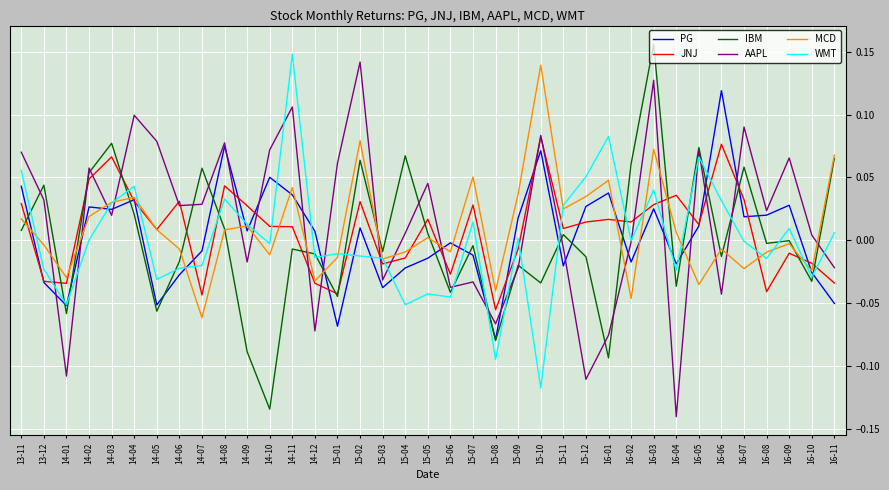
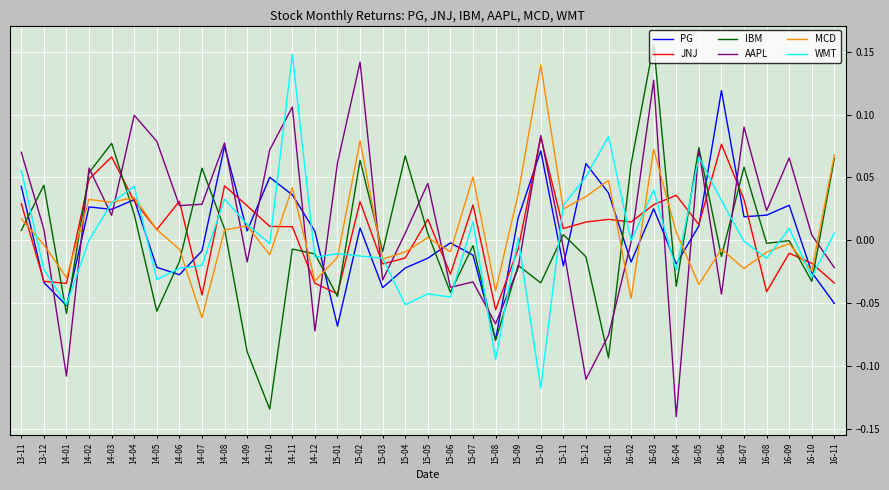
AAPL, 13-12: 0.032 -> 0.009
MCD, 14-02: 0.019 -> 0.033
PG, 14-05: -0.051 -> -0.021
PG, 15-12: 0.027 -> 0.061
